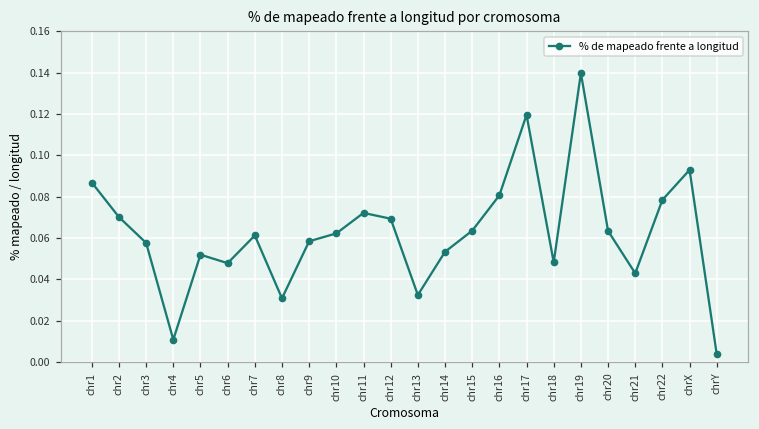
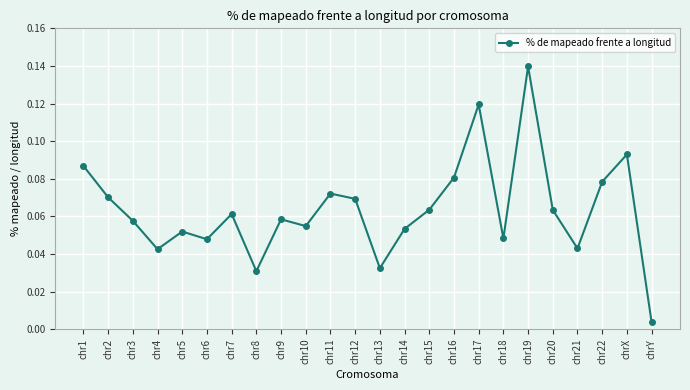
chr4: 0.011 -> 0.043
chr10: 0.062 -> 0.055
